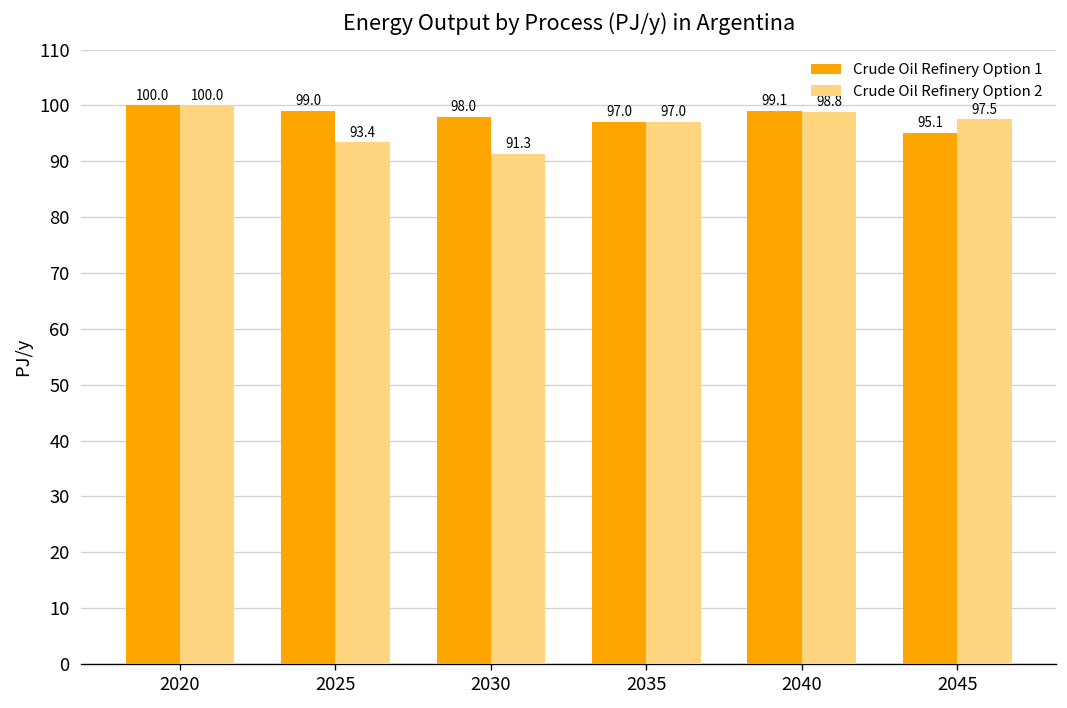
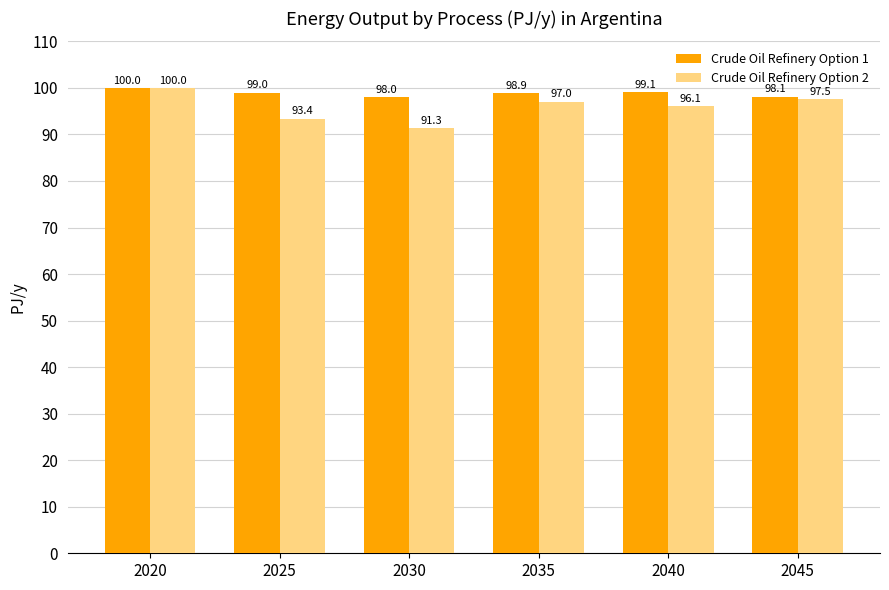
Crude Oil Refinery Option 1, 2035: 97.0 -> 98.9
Crude Oil Refinery Option 2, 2040: 98.8 -> 96.1
Crude Oil Refinery Option 1, 2045: 95.1 -> 98.1
